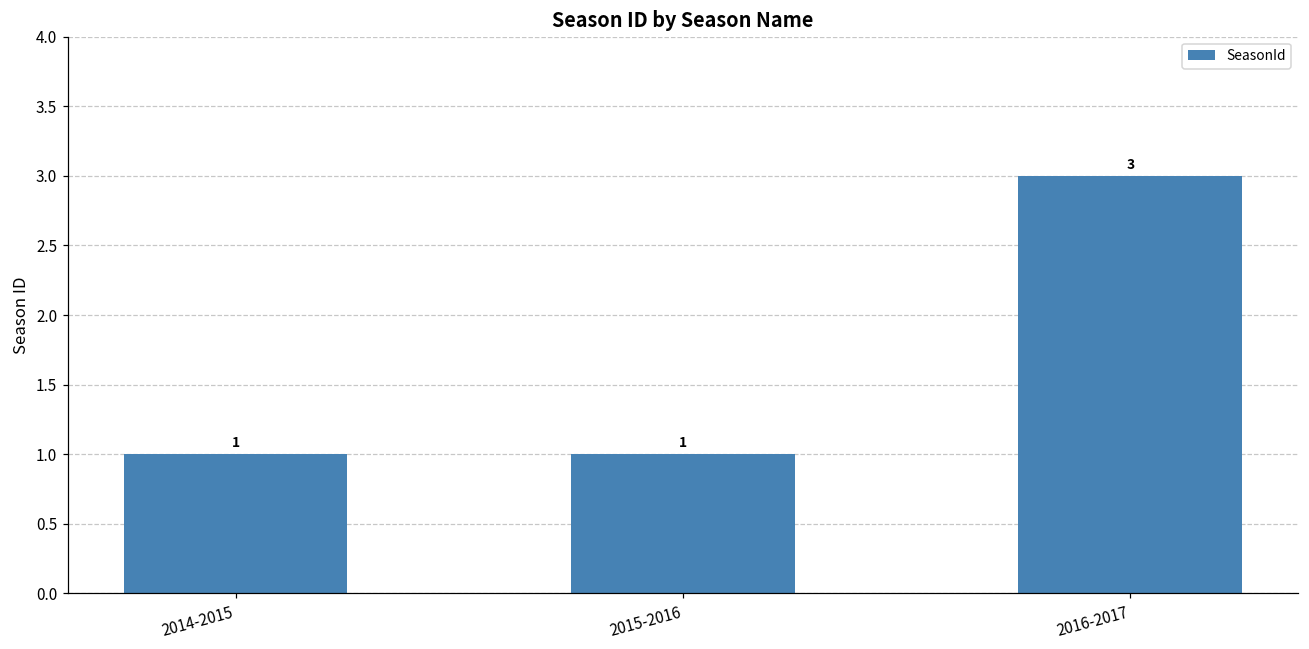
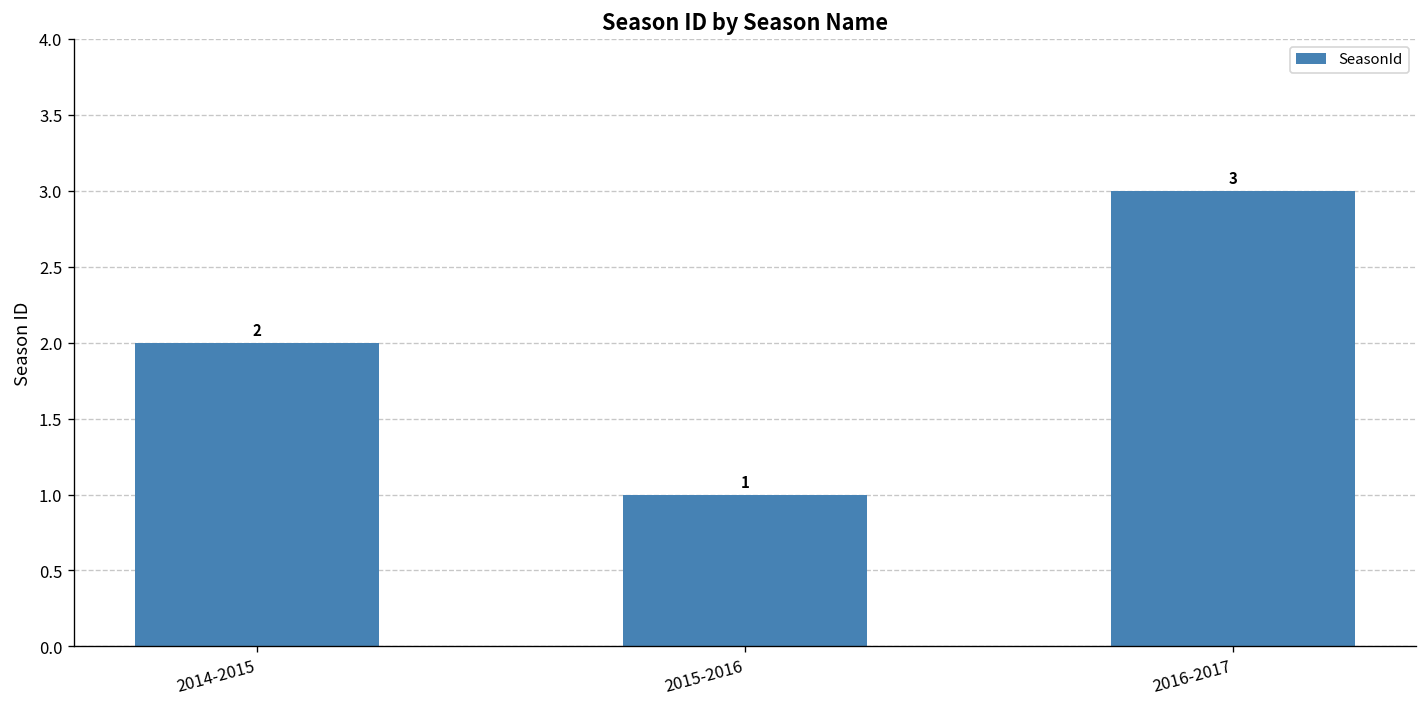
2014-2015: 1 -> 2
